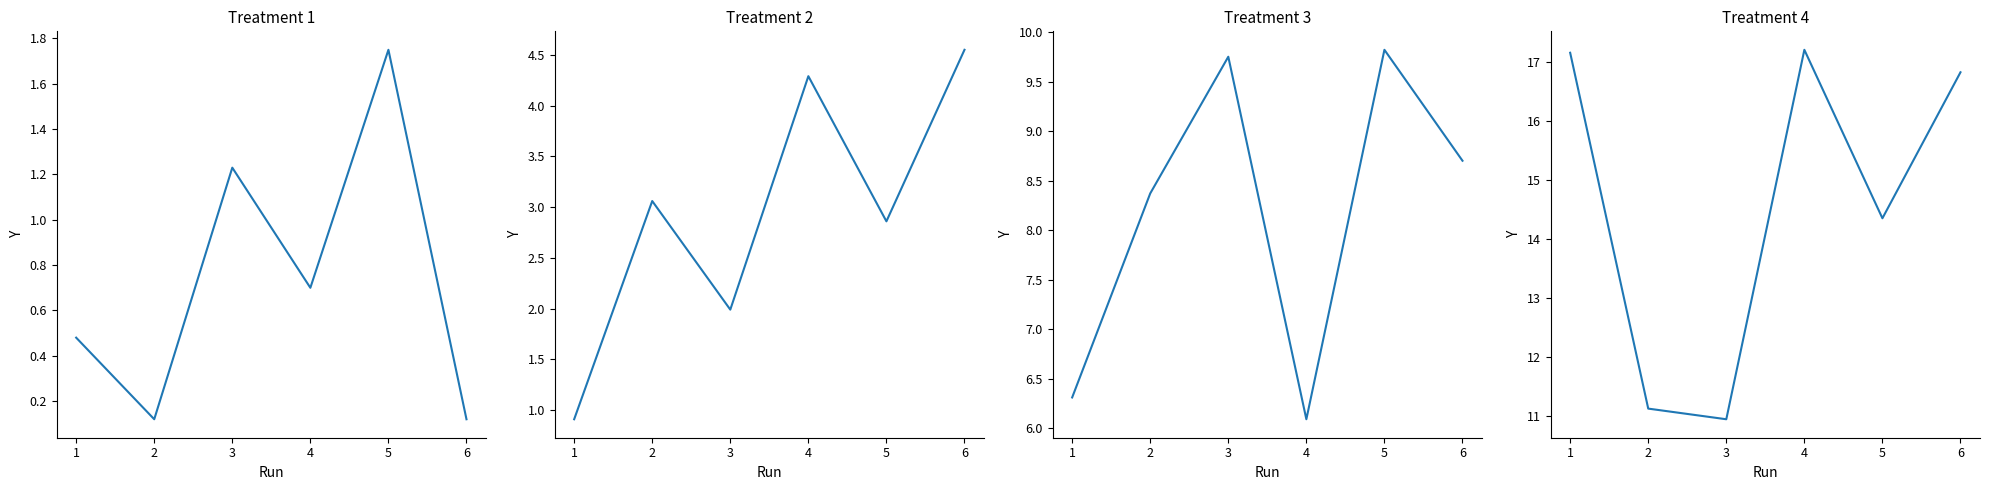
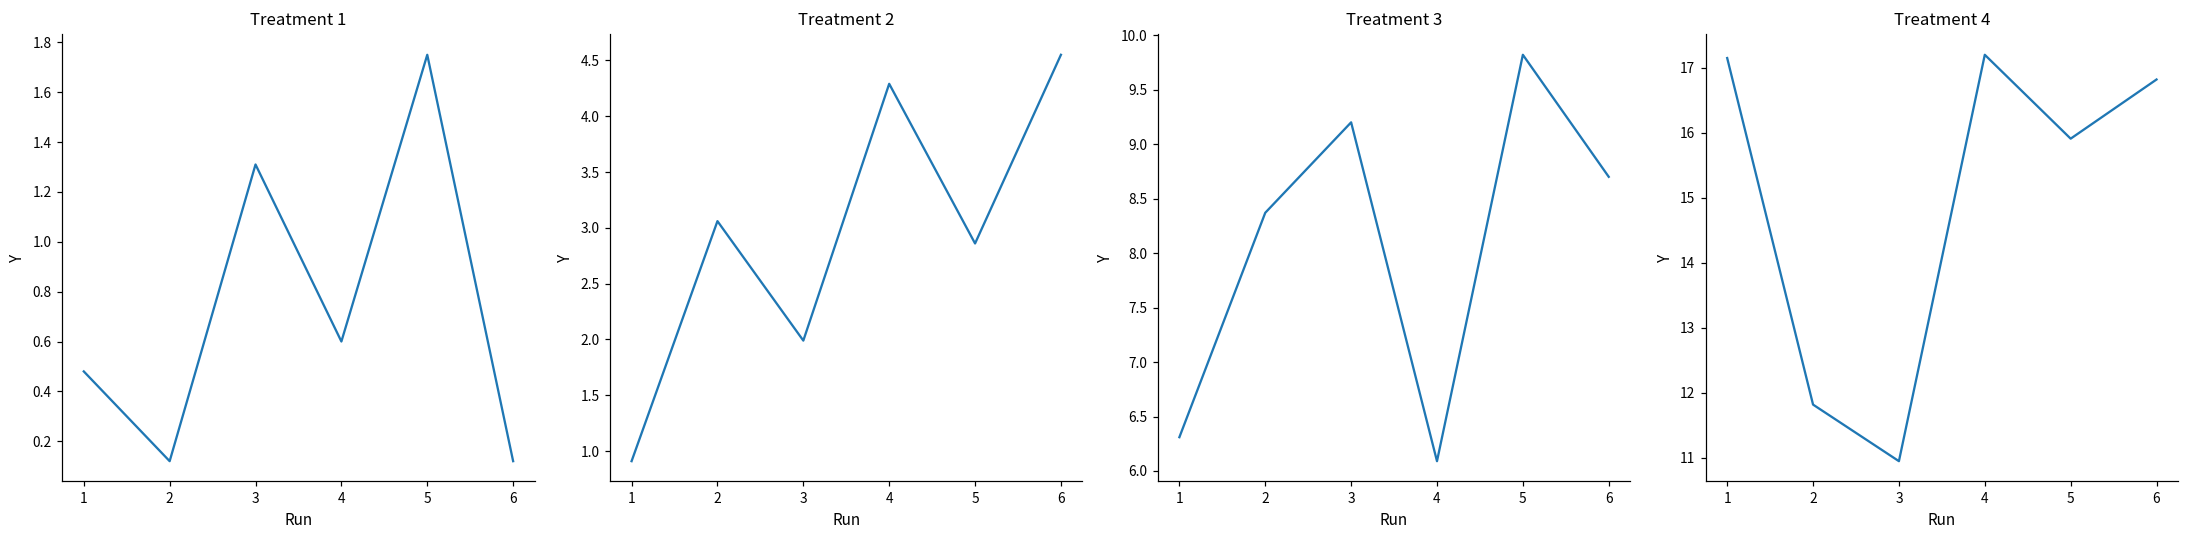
Treatment 1, 3: 1.23 -> 1.31
Treatment 1, 4: 0.7 -> 0.6
Treatment 3, 3: 9.8 -> 9.2
Treatment 4, 2: 11.1 -> 11.8
Treatment 4, 5: 14.4 -> 15.9
